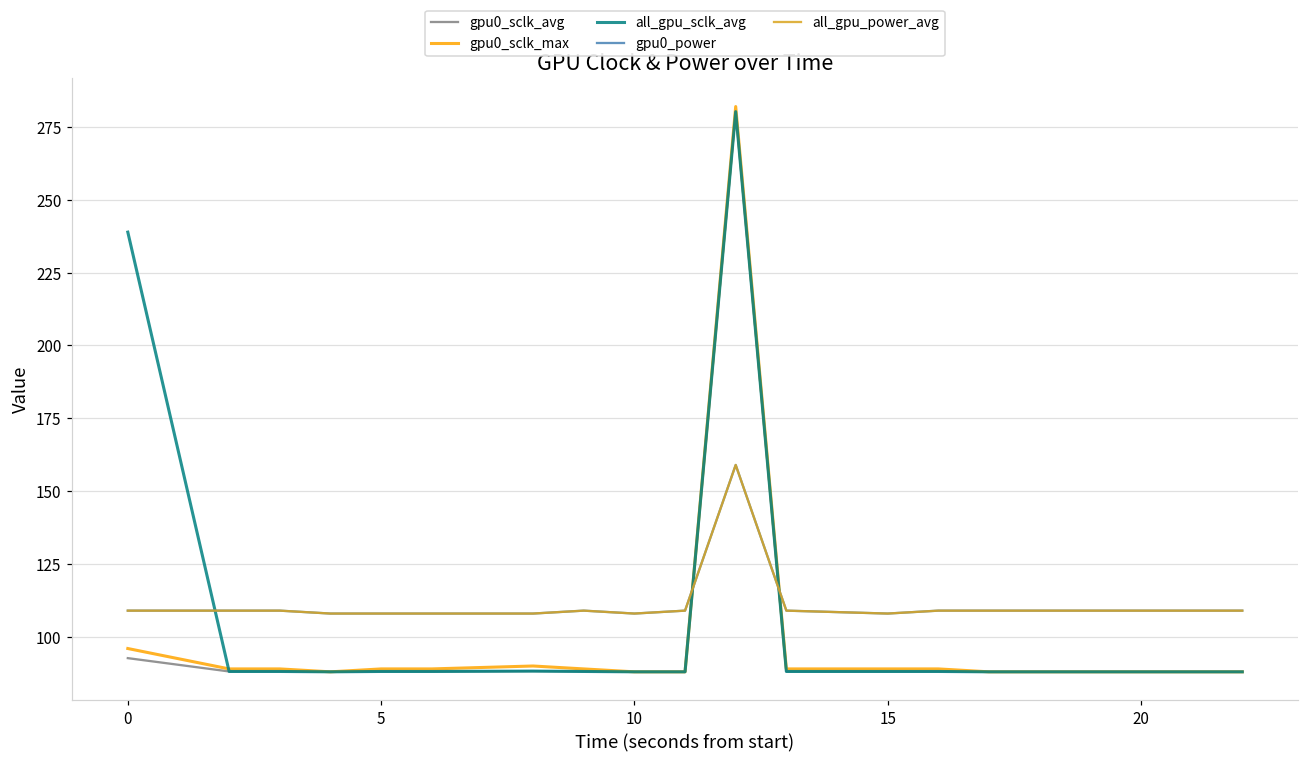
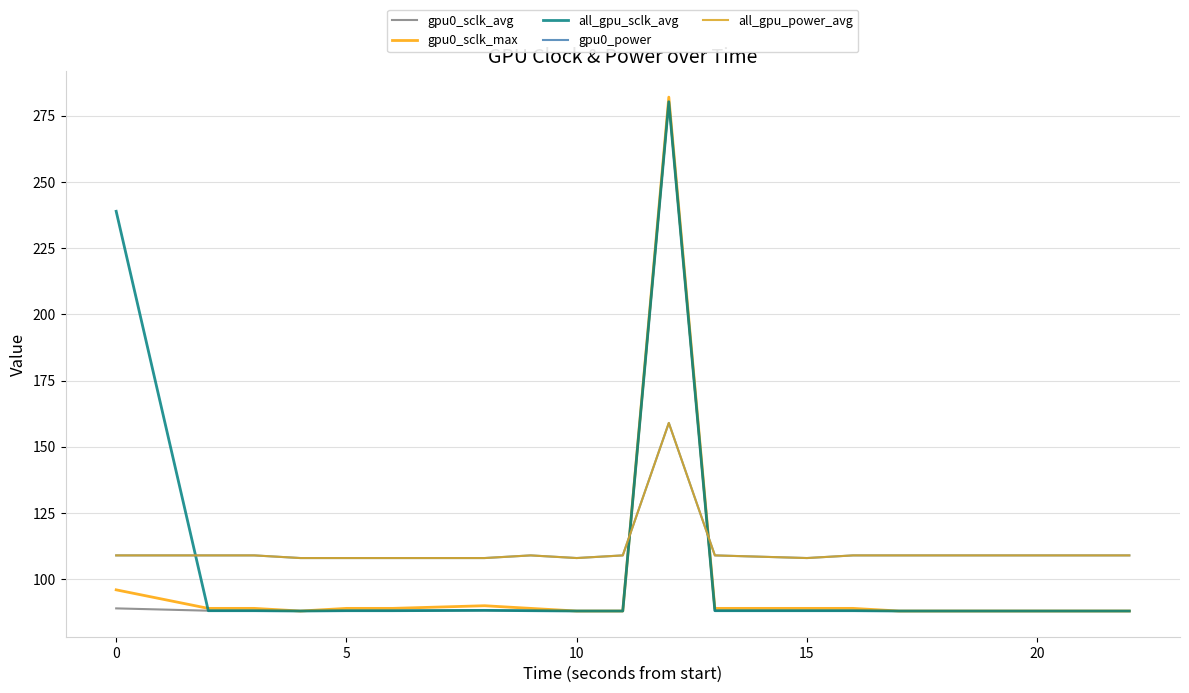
gpu0_sclk_avg, 0: 93 -> 89
